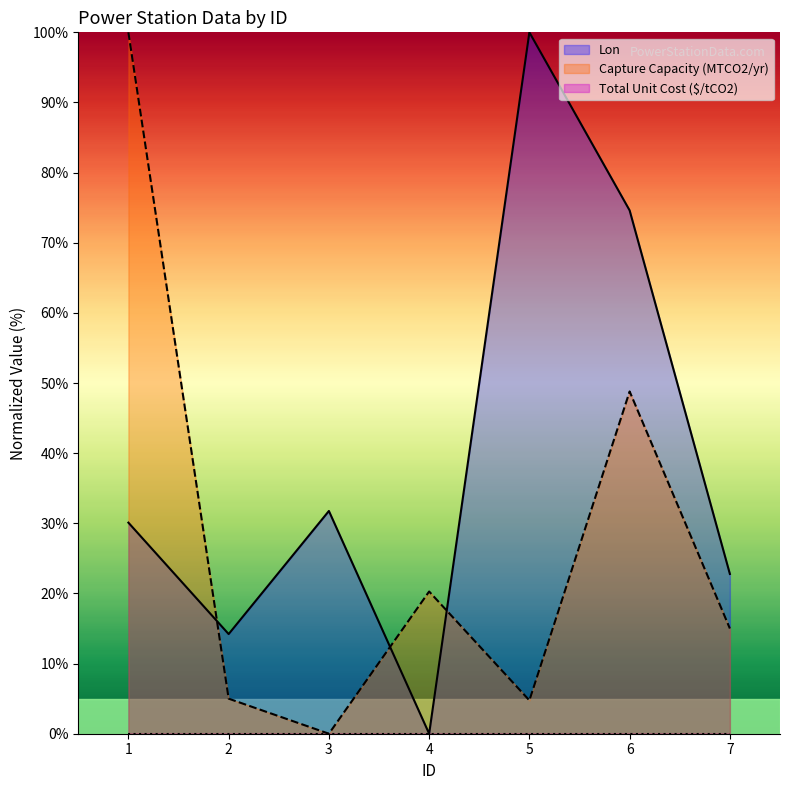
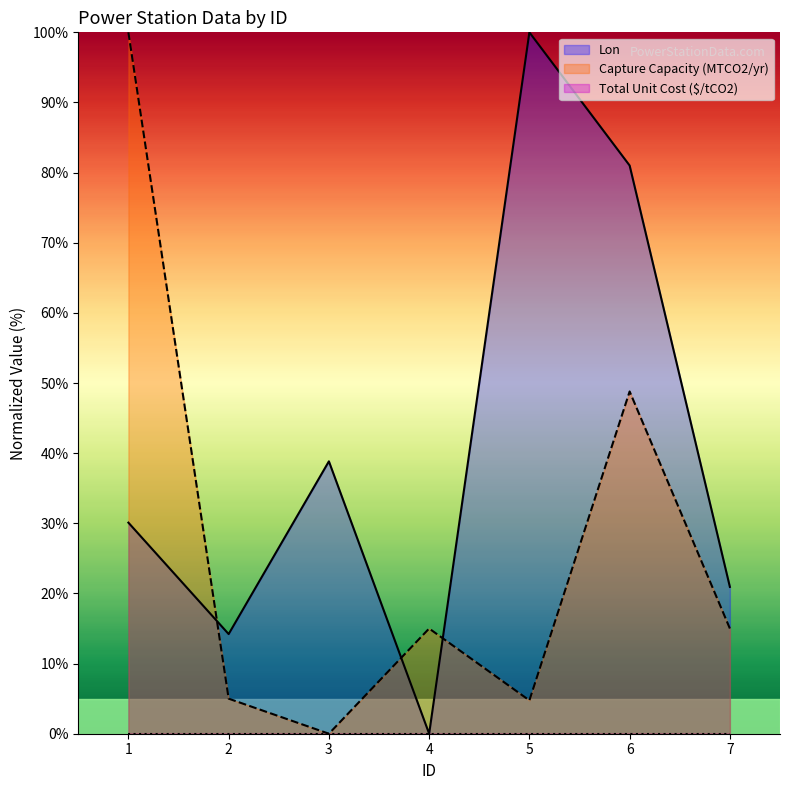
Lon, 3: 32% -> 39%
Capture Capacity (MTCO2/yr), 4: 20% -> 15%
Lon, 6: 75% -> 81%
Lon, 7: 23% -> 21%
